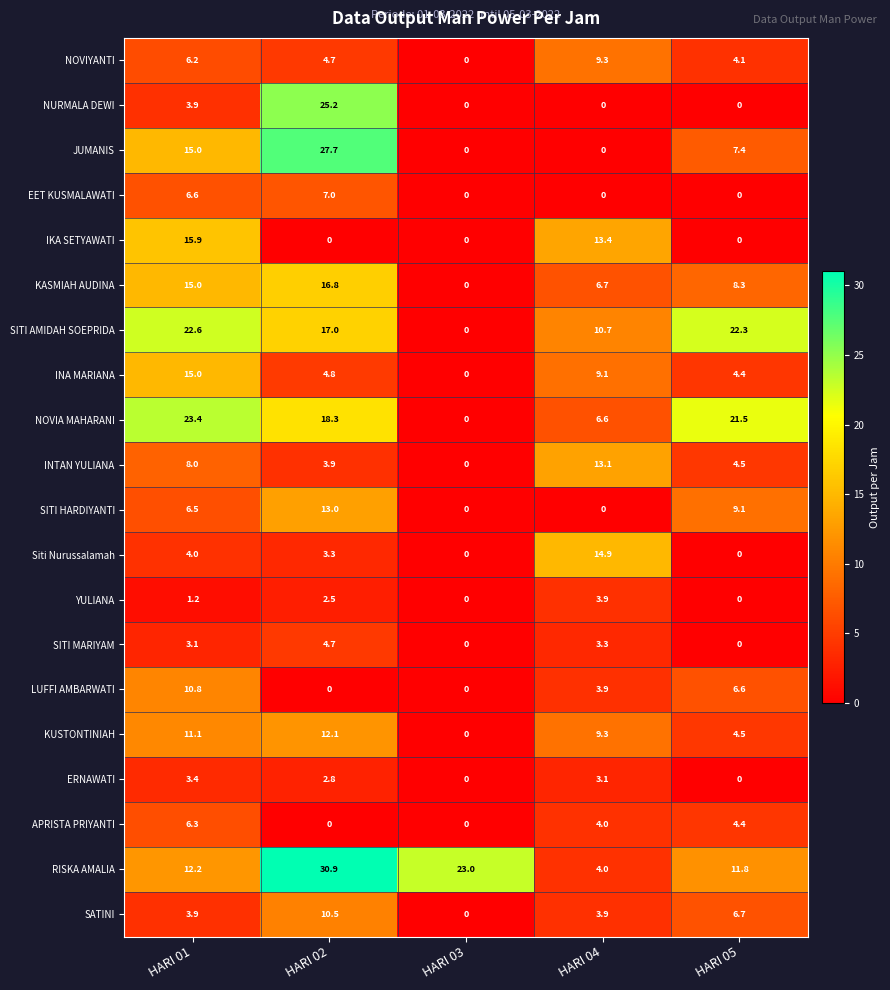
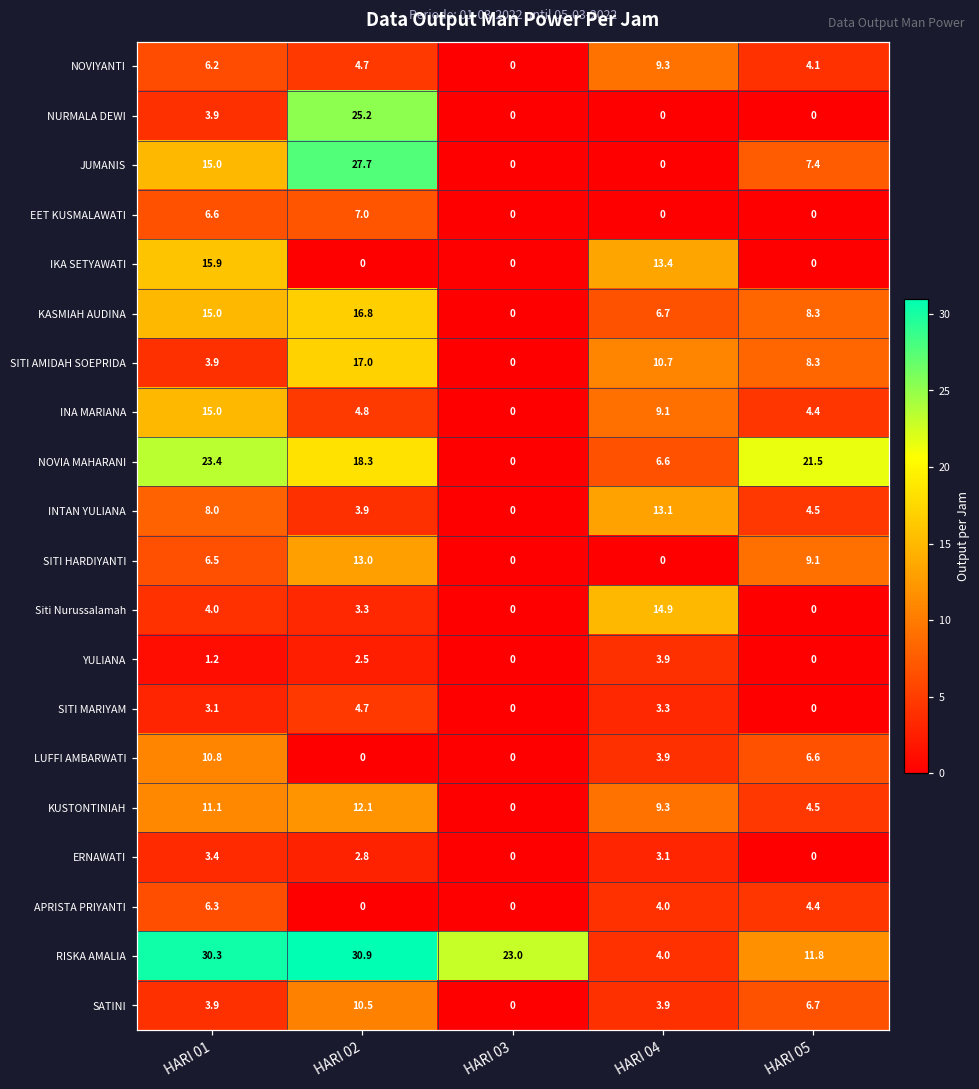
SITI AMIDAH SOEPRIDA, HARI 01: 22.6 -> 3.9
SITI AMIDAH SOEPRIDA, HARI 05: 22.3 -> 8.3
RISKA AMALIA, HARI 01: 12.2 -> 30.3
